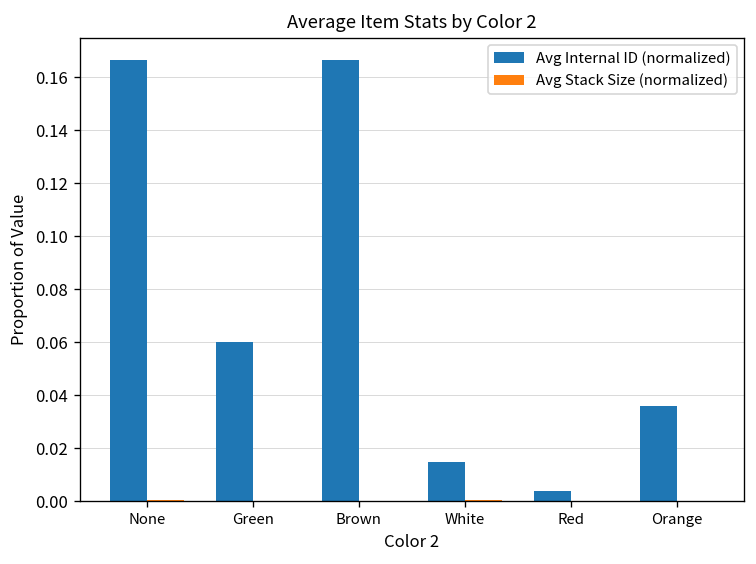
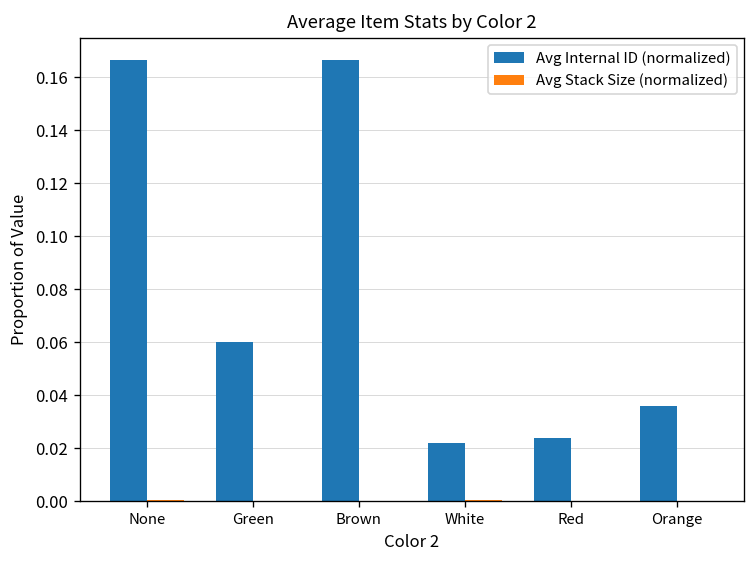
Avg Internal ID (normalized), White: 0.015 -> 0.022
Avg Internal ID (normalized), Red: 0.004 -> 0.024
